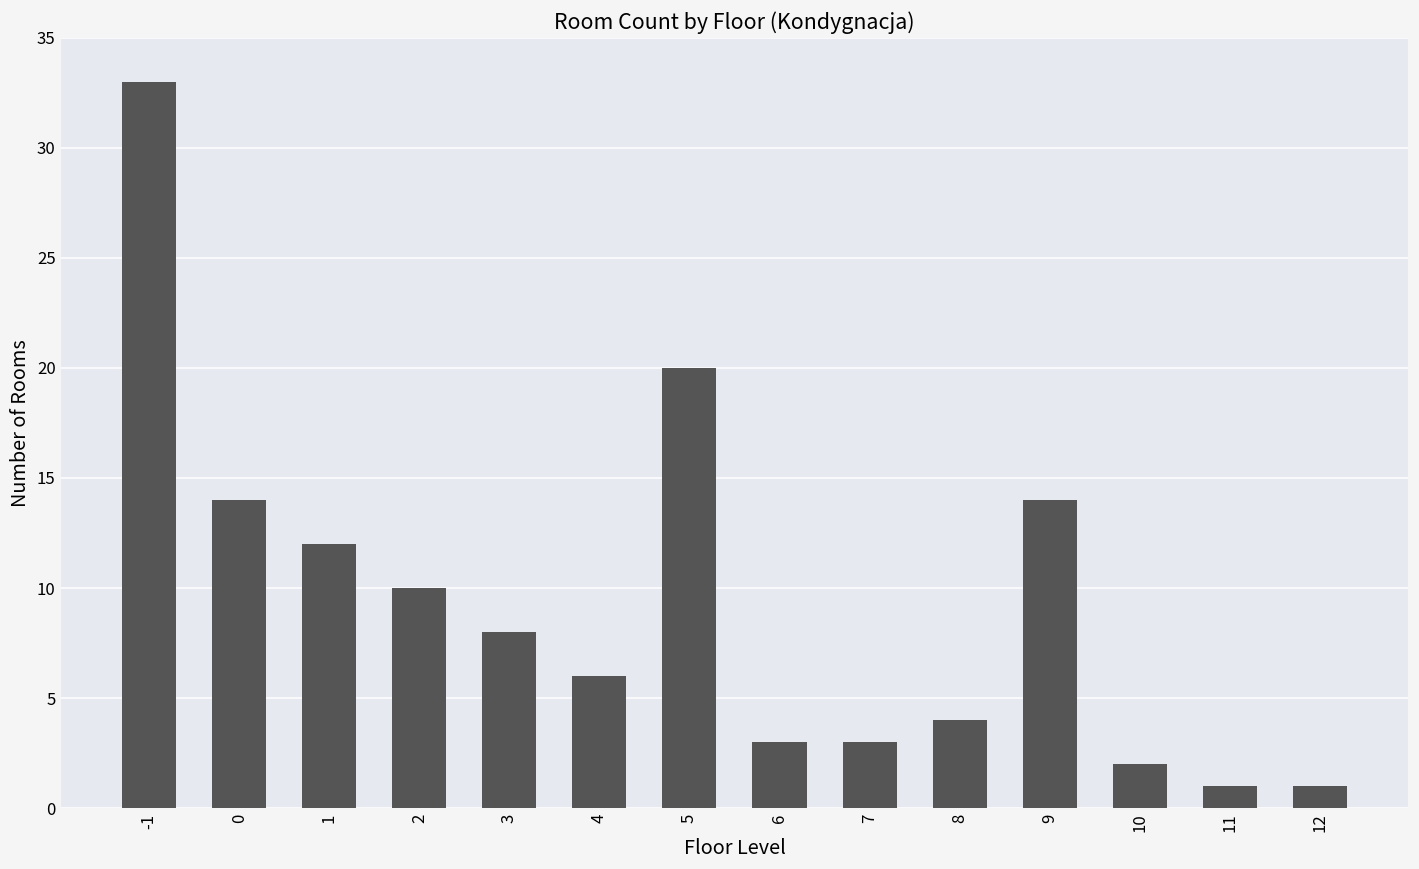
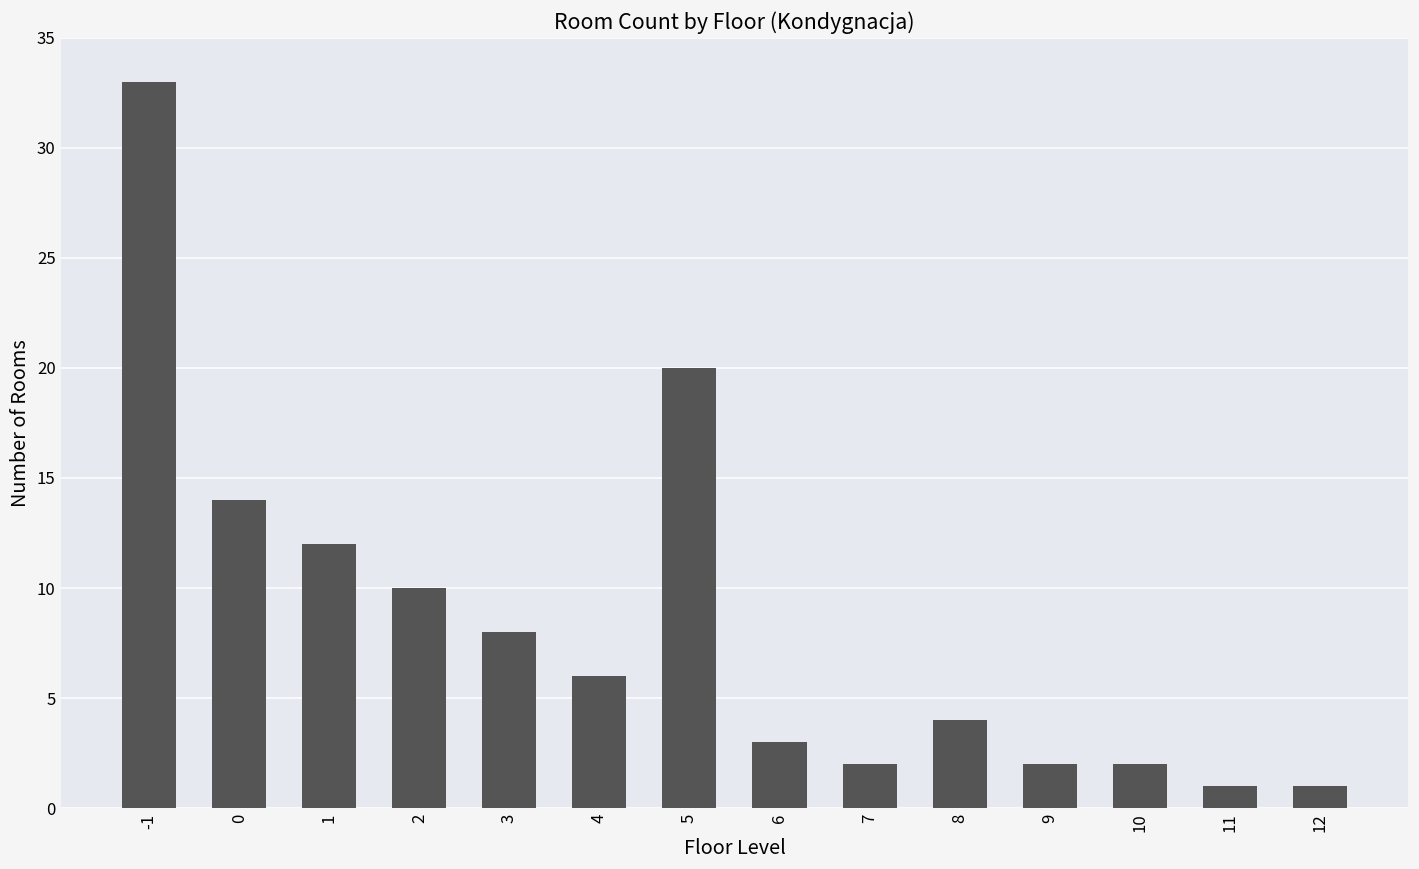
7: 3 -> 2
9: 14 -> 2
